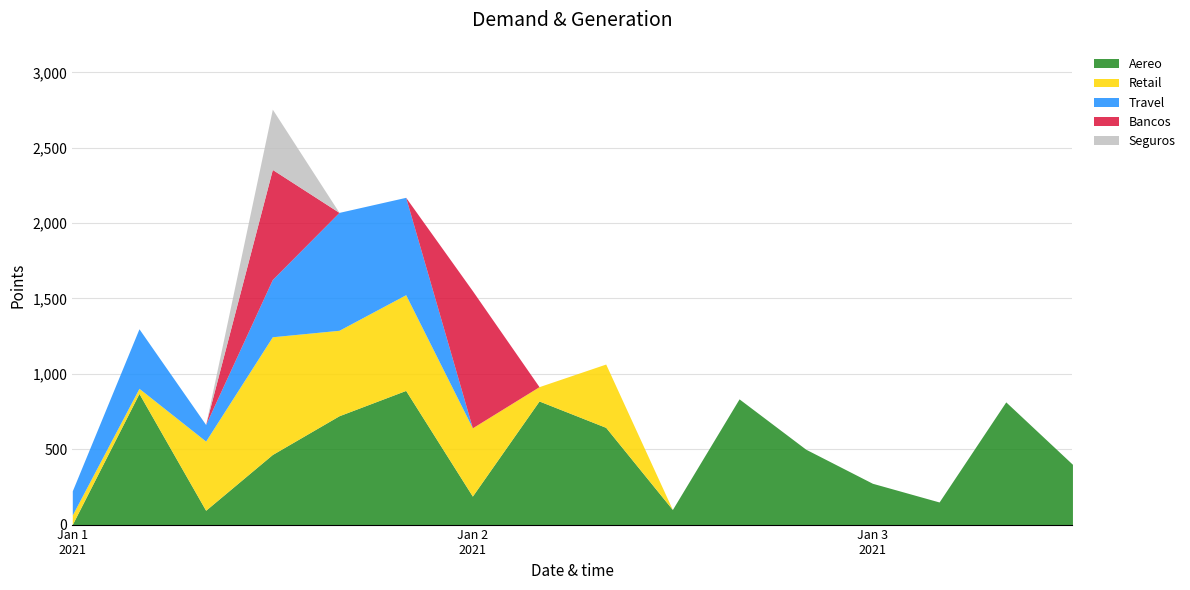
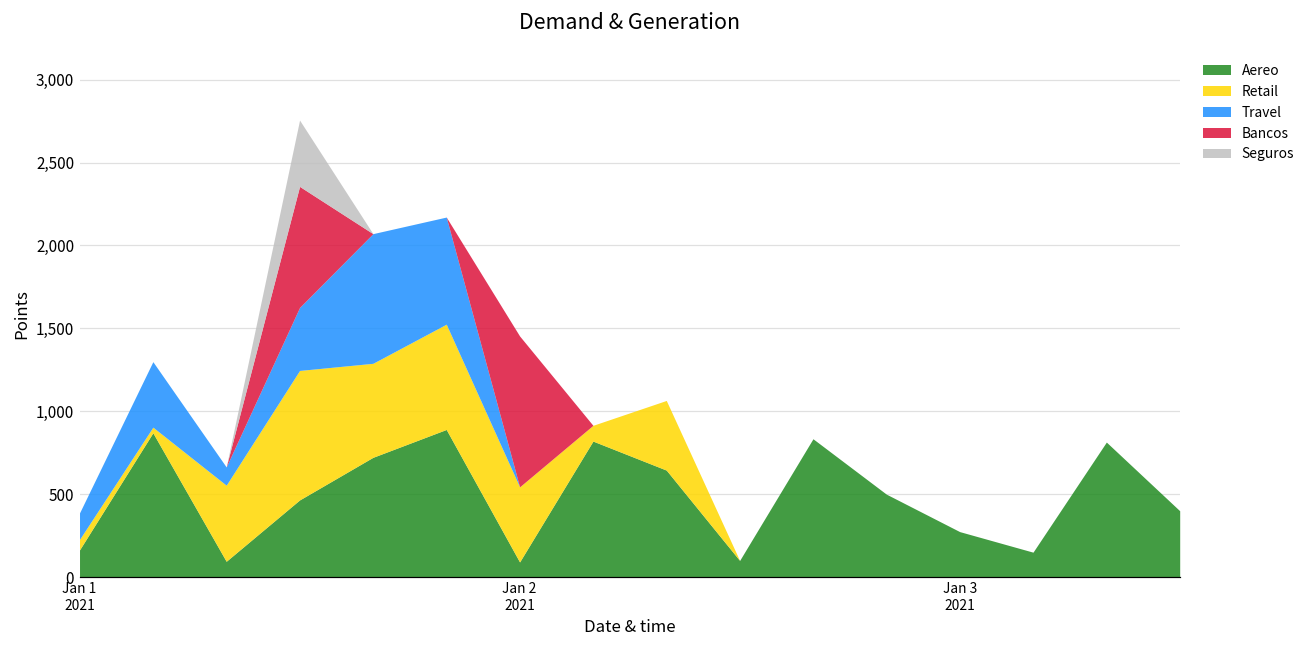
Aereo, Jan 1 2021: 0 -> 160
Aereo, Jan 2 2021: 190 -> 90
